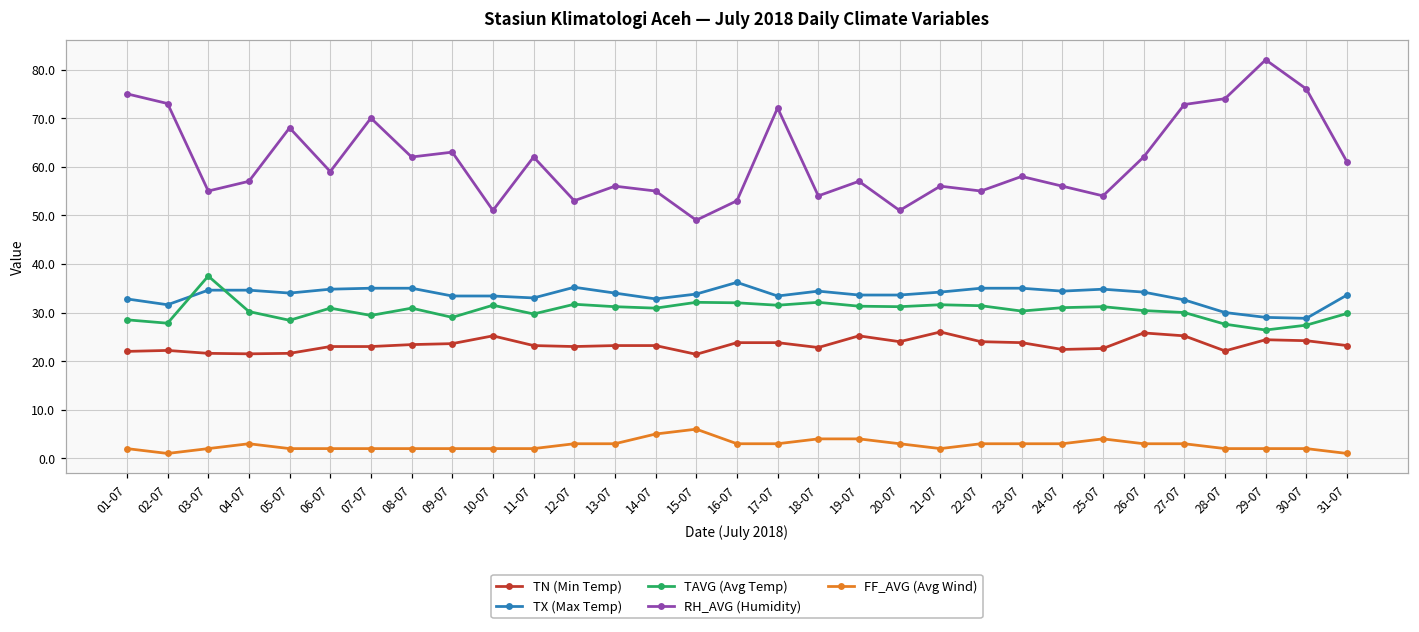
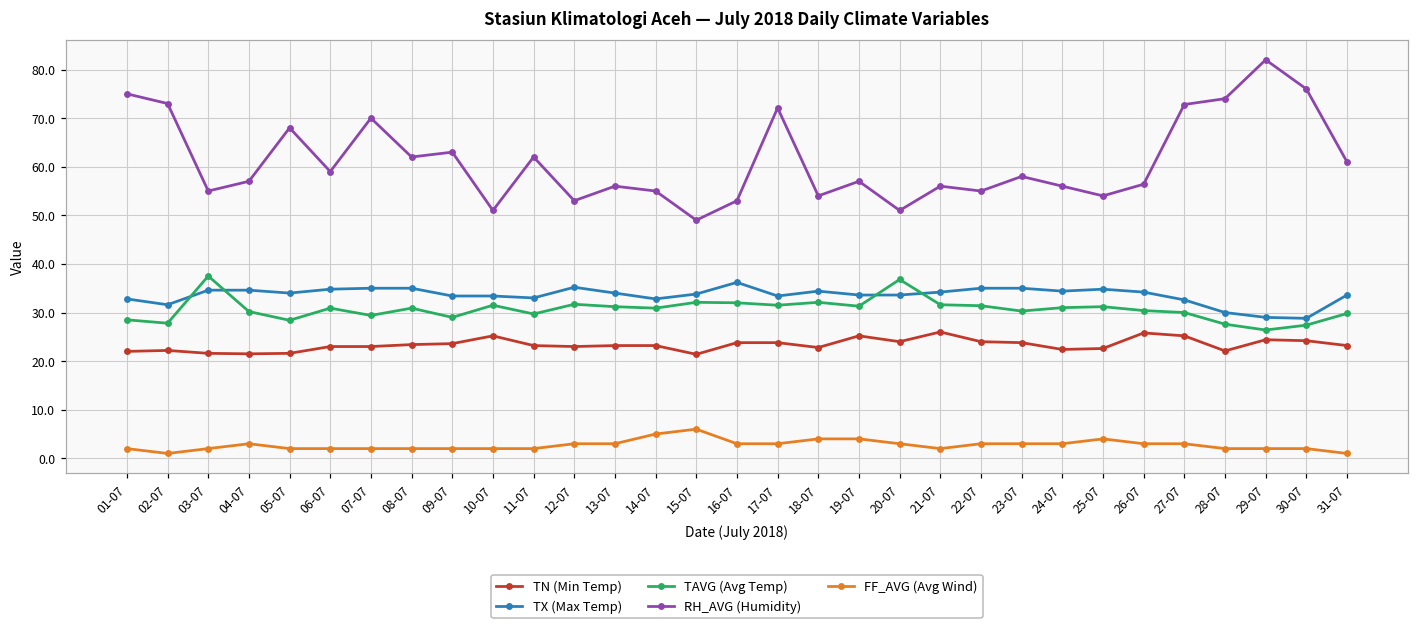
TAVG (Avg Temp), 20-07: 31 -> 37
RH_AVG (Humidity), 26-07: 62 -> 56
